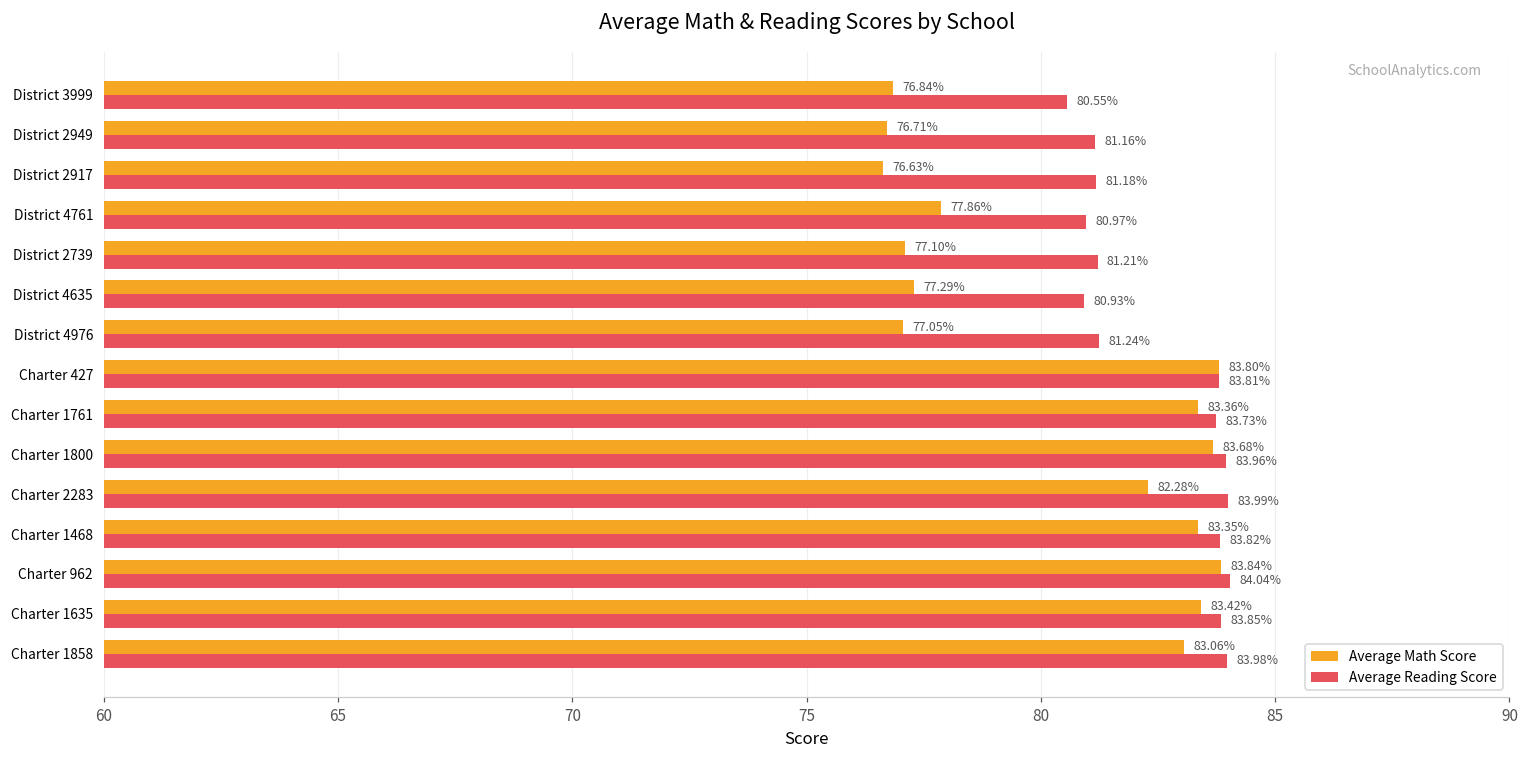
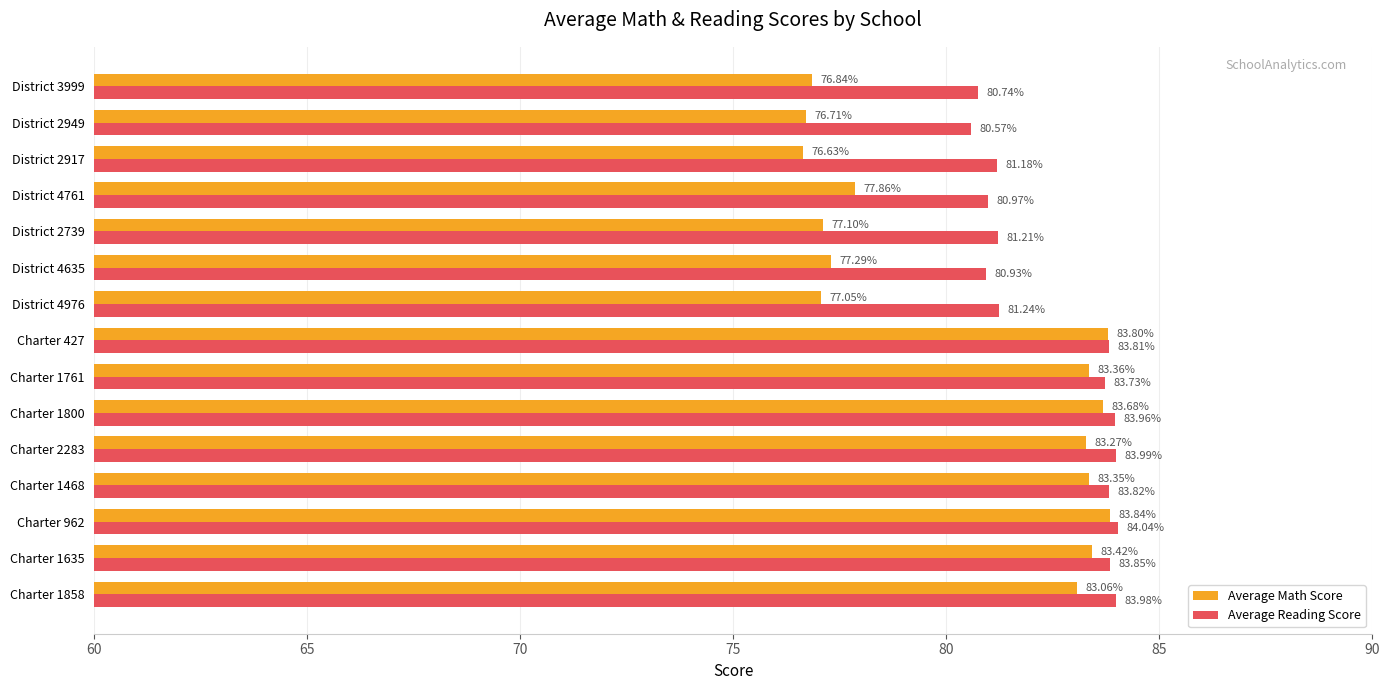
Average Reading Score, District 3999: 80.55% -> 80.74%
Average Reading Score, District 2949: 81.16% -> 80.57%
Average Math Score, Charter 2283: 82.28% -> 83.27%
